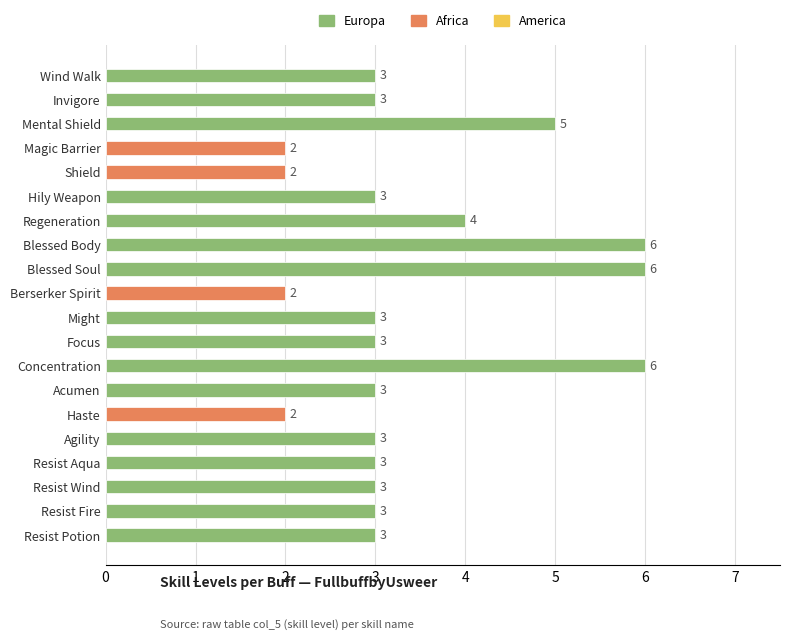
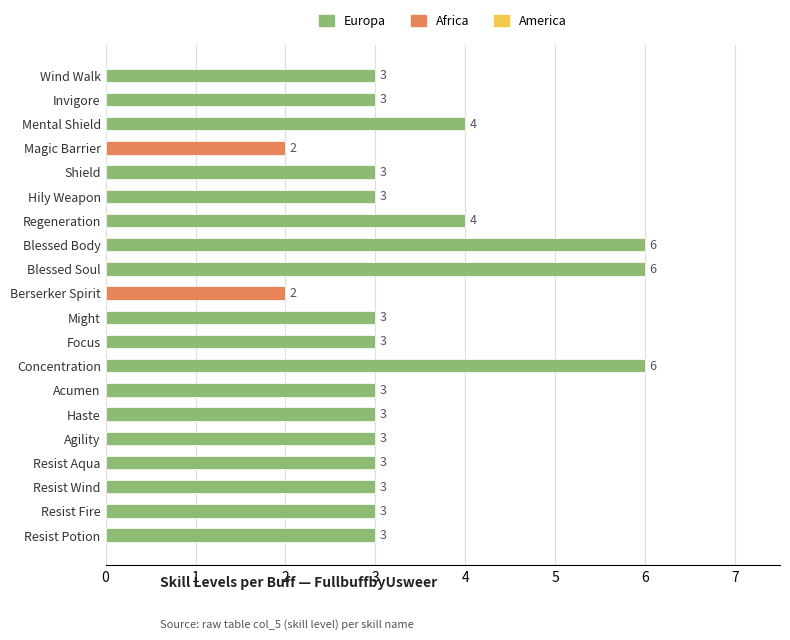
Mental Shield: 5 -> 4
Shield: 2 -> 3
Haste: 2 -> 3
